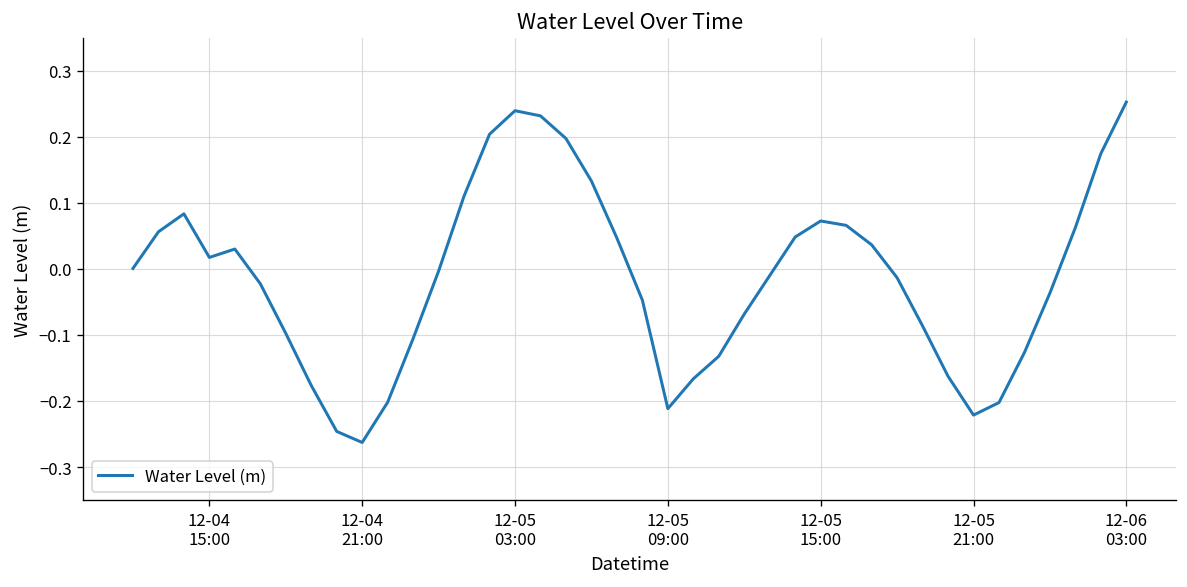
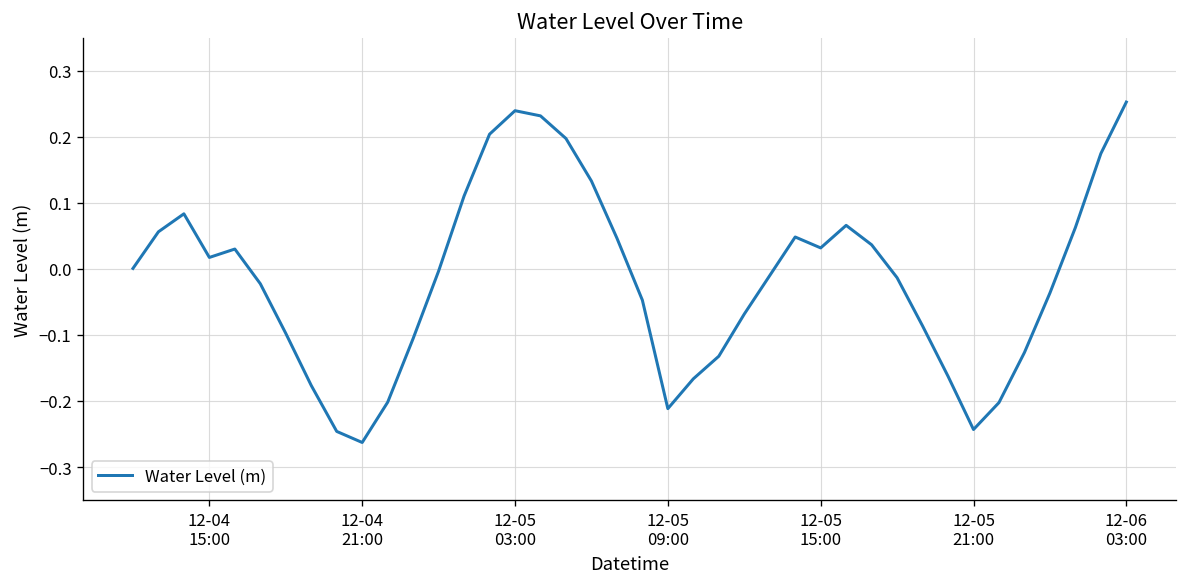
12-05 15:00: 0.07 -> 0.03
12-05 21:00: -0.22 -> -0.24
